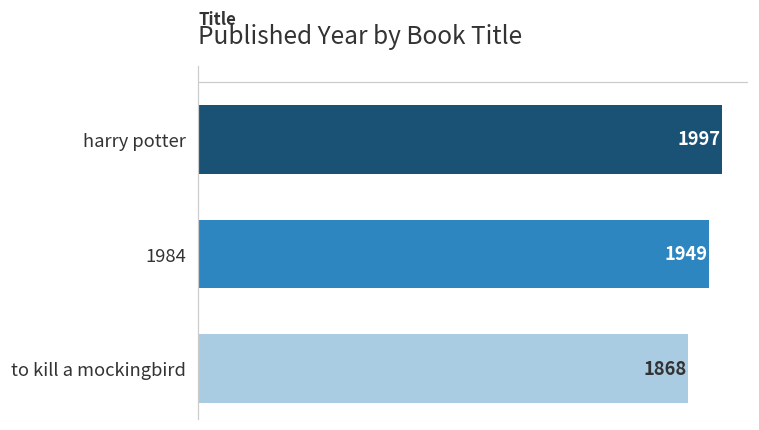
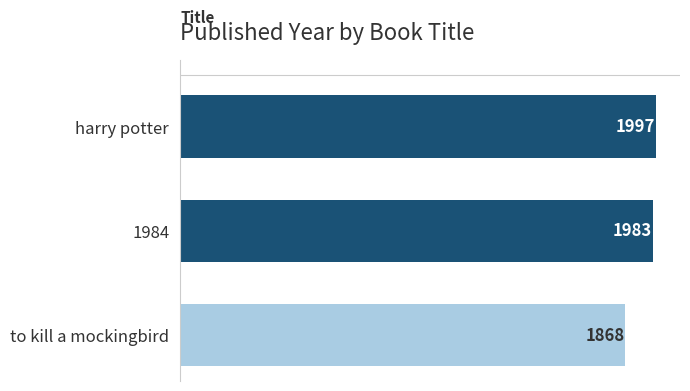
1984: 1949 -> 1983
